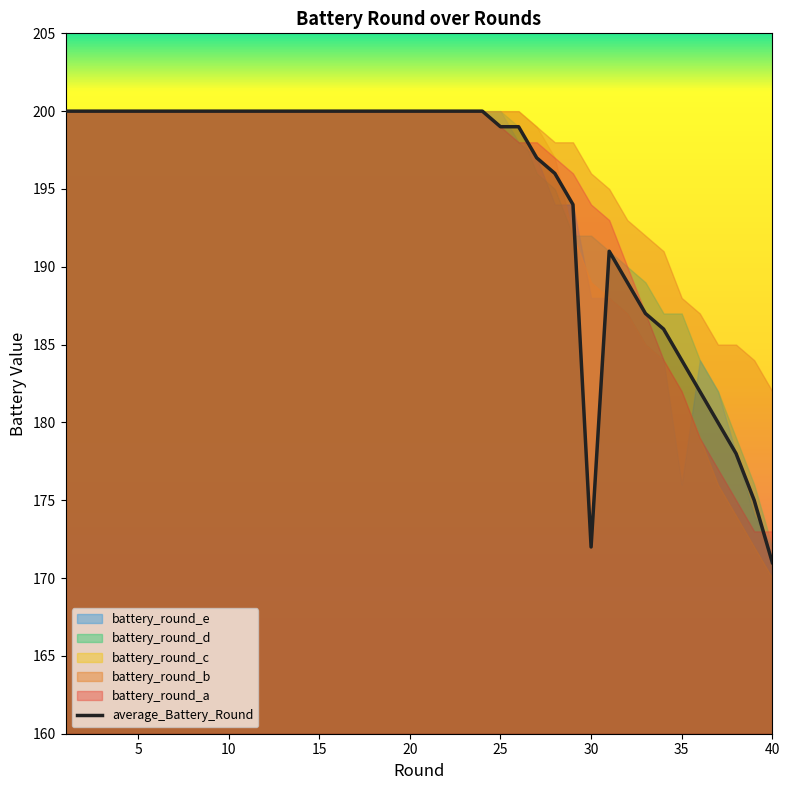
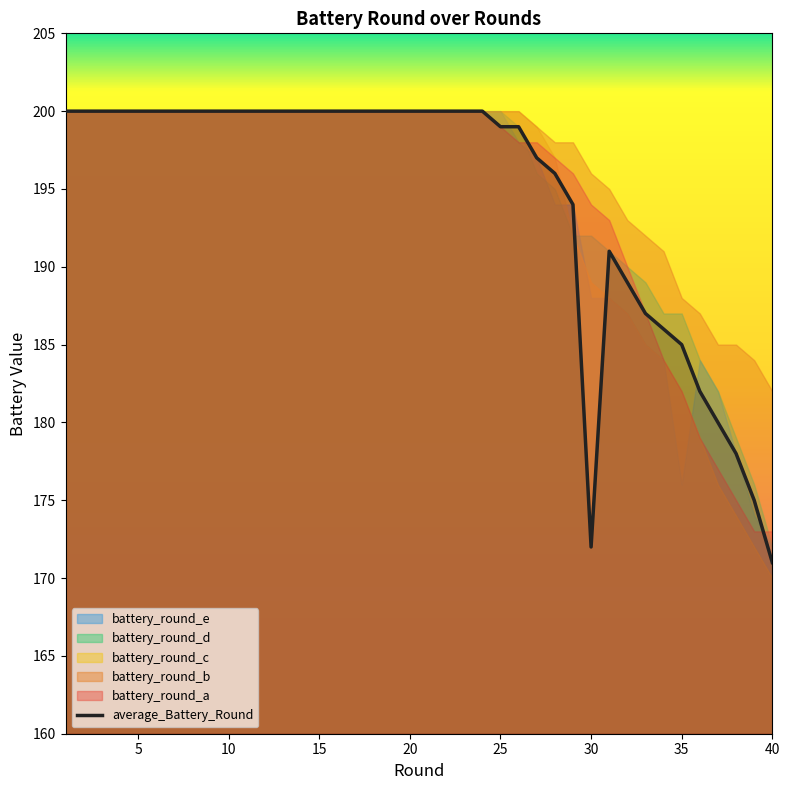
average_Battery_Round, 35: 184 -> 185
